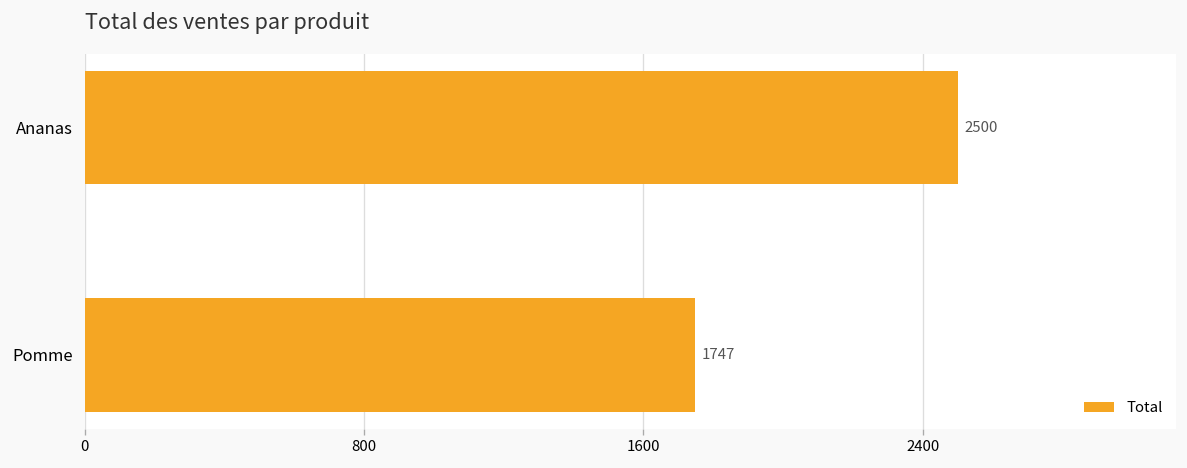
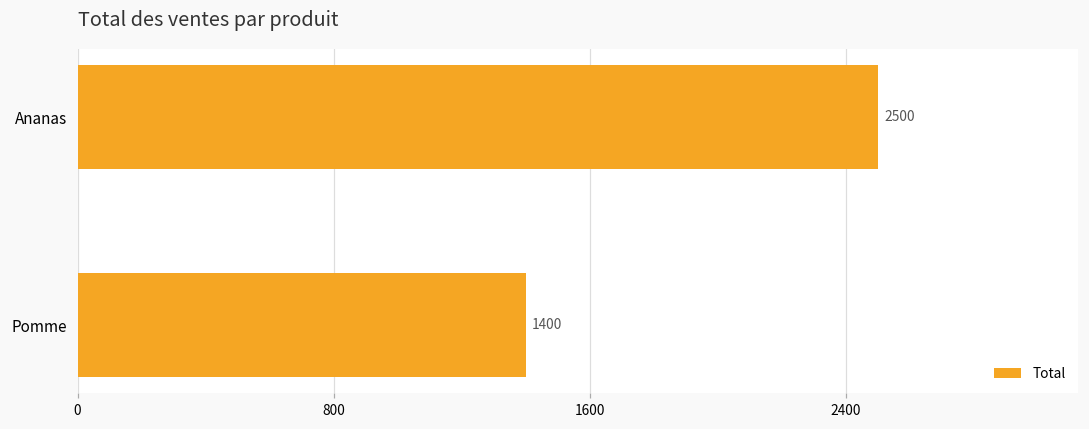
Pomme: 1747 -> 1400
